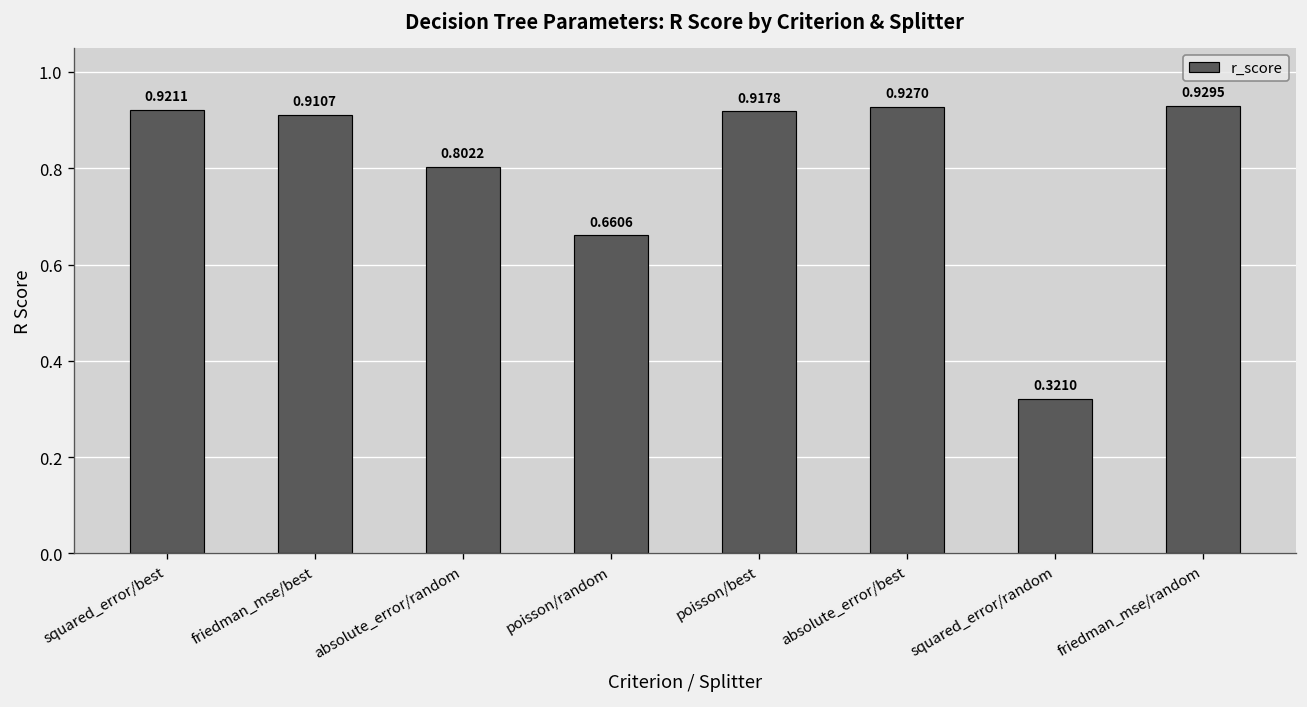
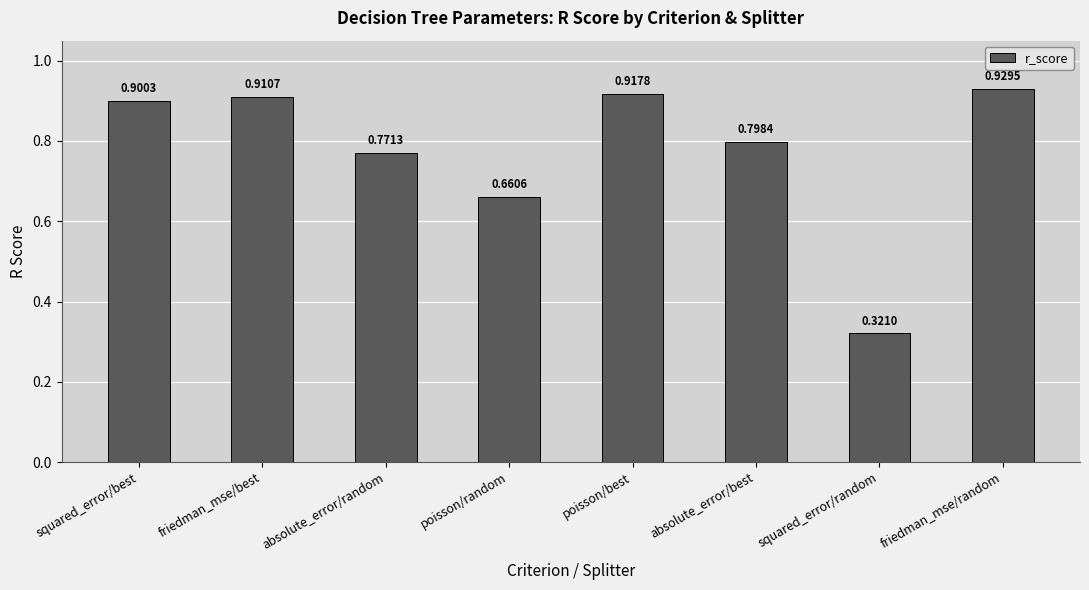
squared_error/best: 0.9211 -> 0.9003
absolute_error/random: 0.8022 -> 0.7713
absolute_error/best: 0.9270 -> 0.7984
